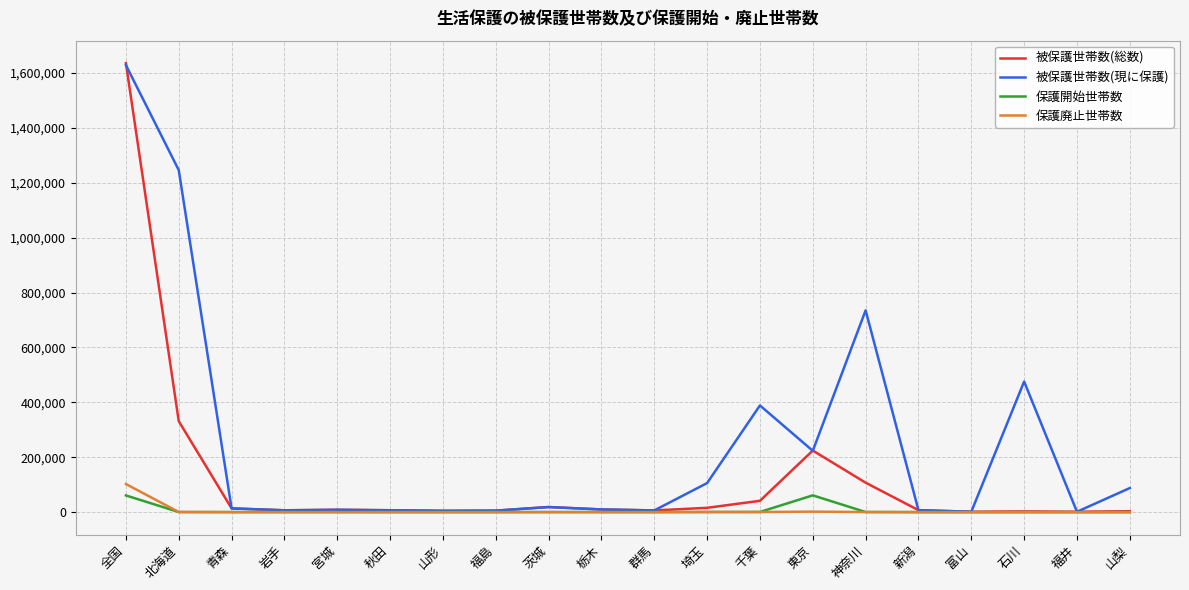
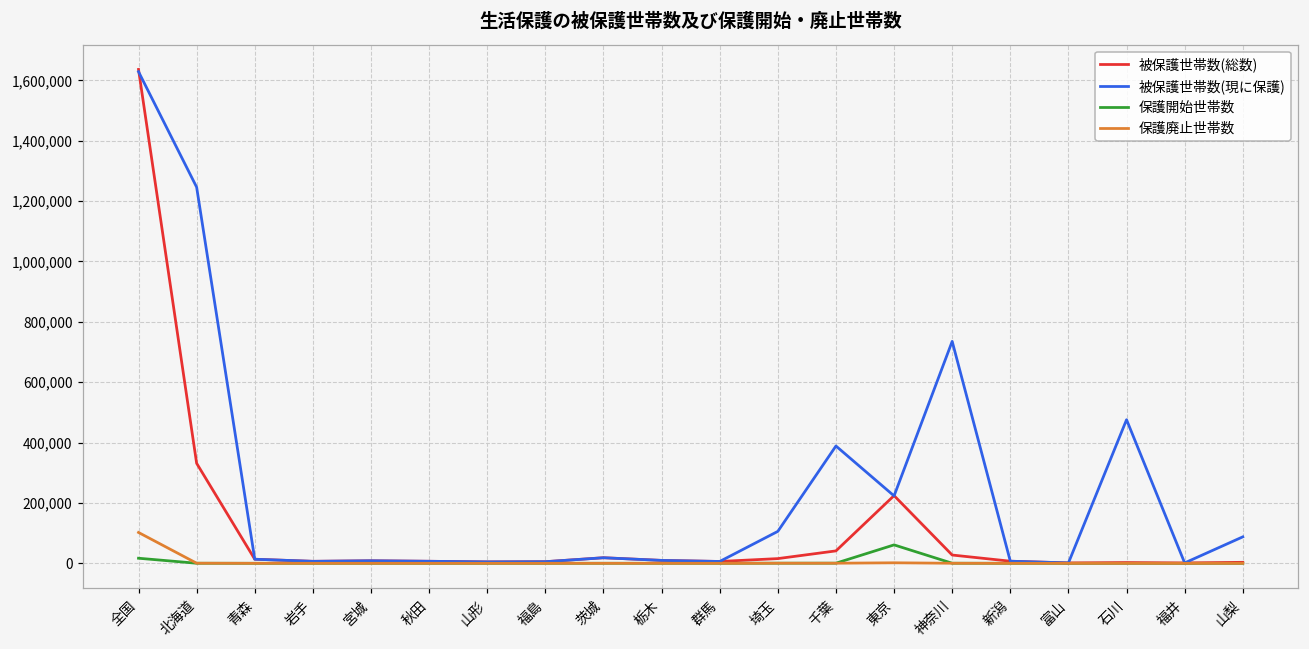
保護開始世帯数, 全国: 60,000 -> 20,000
被保護世帯数(総数), 神奈川: 110,000 -> 30,000
